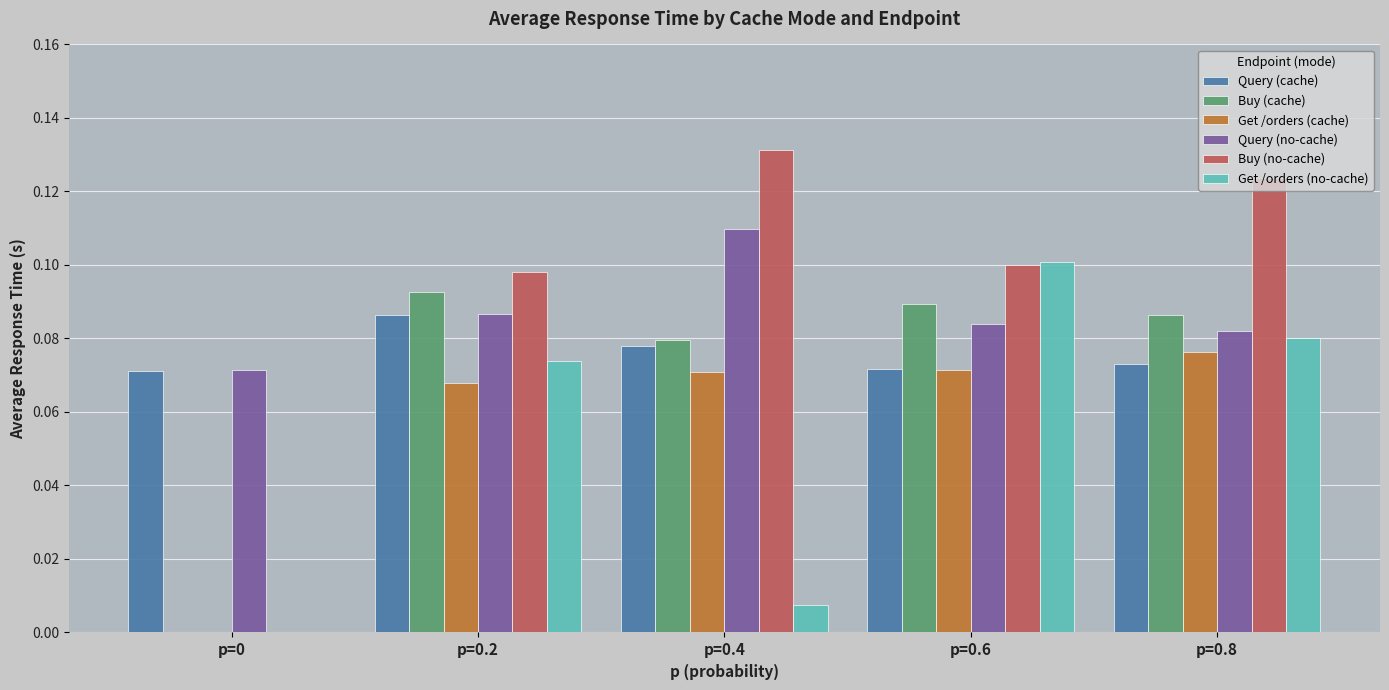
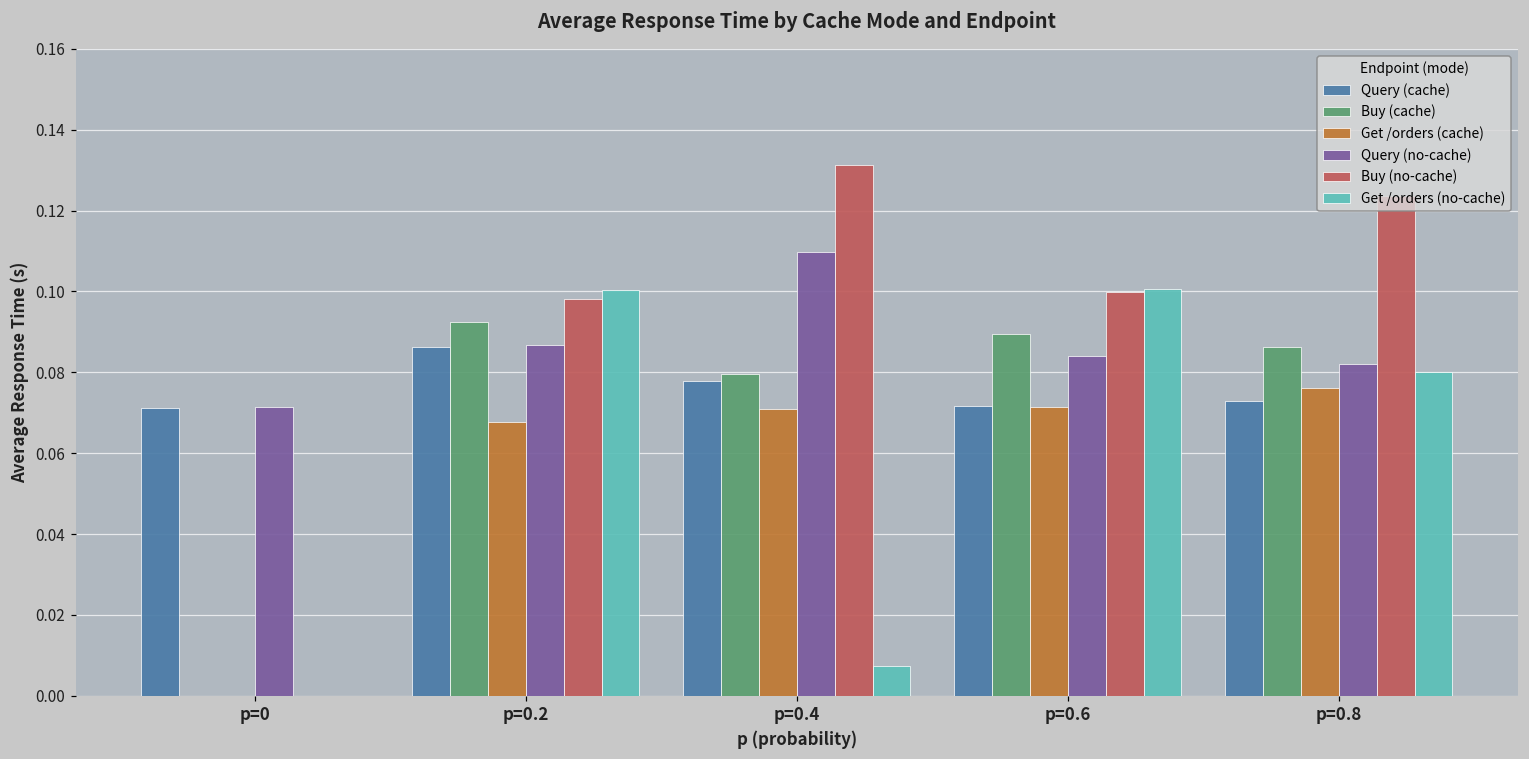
Get /orders (no-cache), p=0.2: 0.074 -> 0.100
